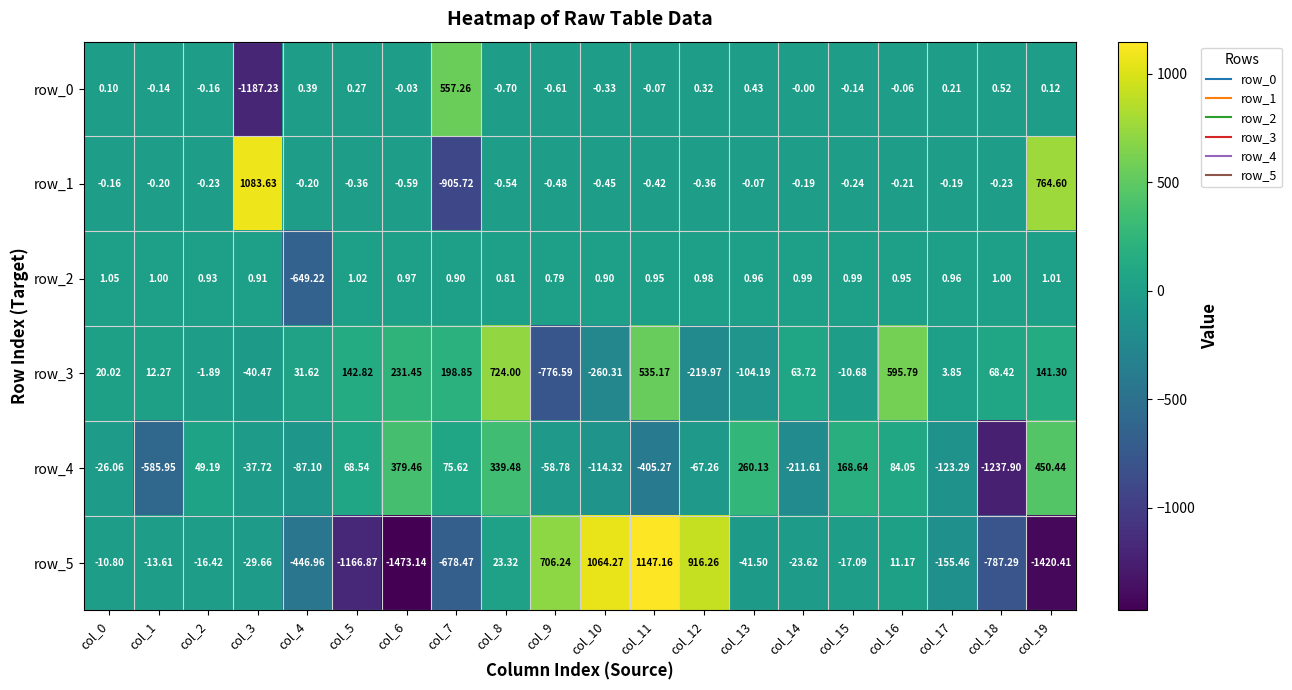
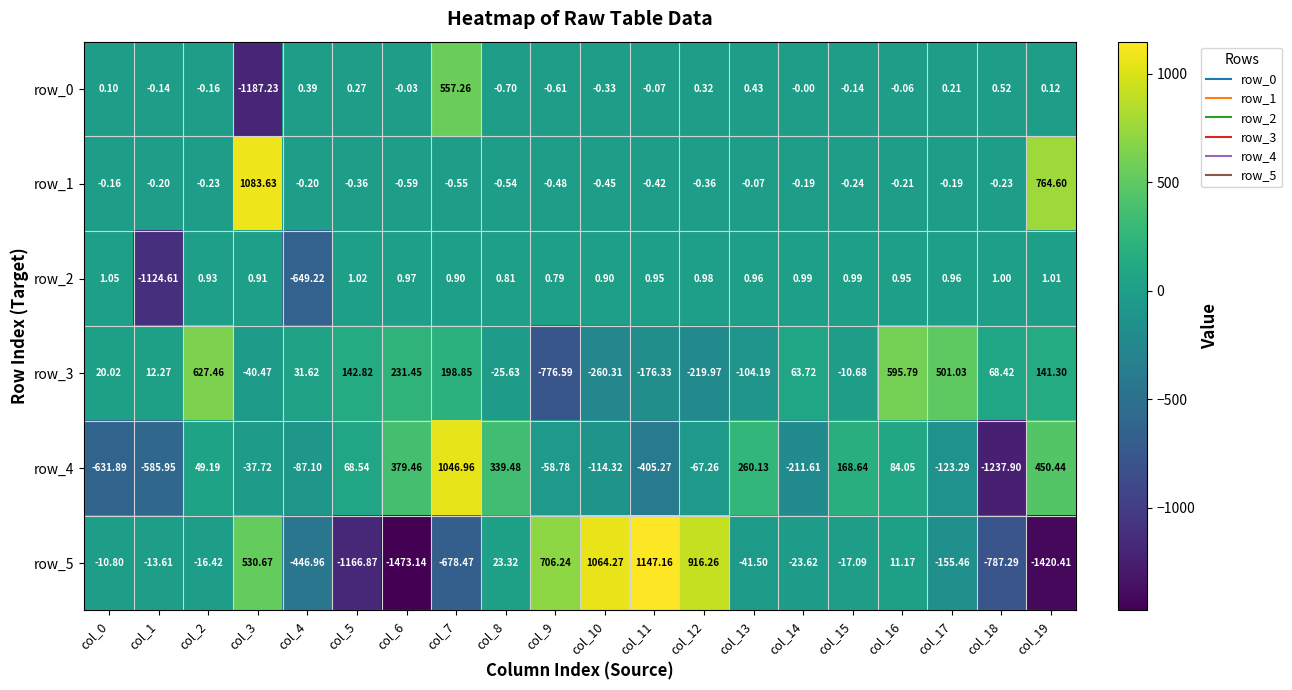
row_1, col_7: -905.72 -> -0.55
row_2, col_1: 1.00 -> -1124.61
row_3, col_2: -1.89 -> 627.46
row_3, col_8: 724.00 -> -25.63
row_3, col_11: 535.17 -> -176.33
row_3, col_17: 3.85 -> 501.03
row_4, col_0: -26.06 -> -631.89
row_4, col_7: 75.62 -> 1046.96
row_5, col_3: -29.66 -> 530.67
